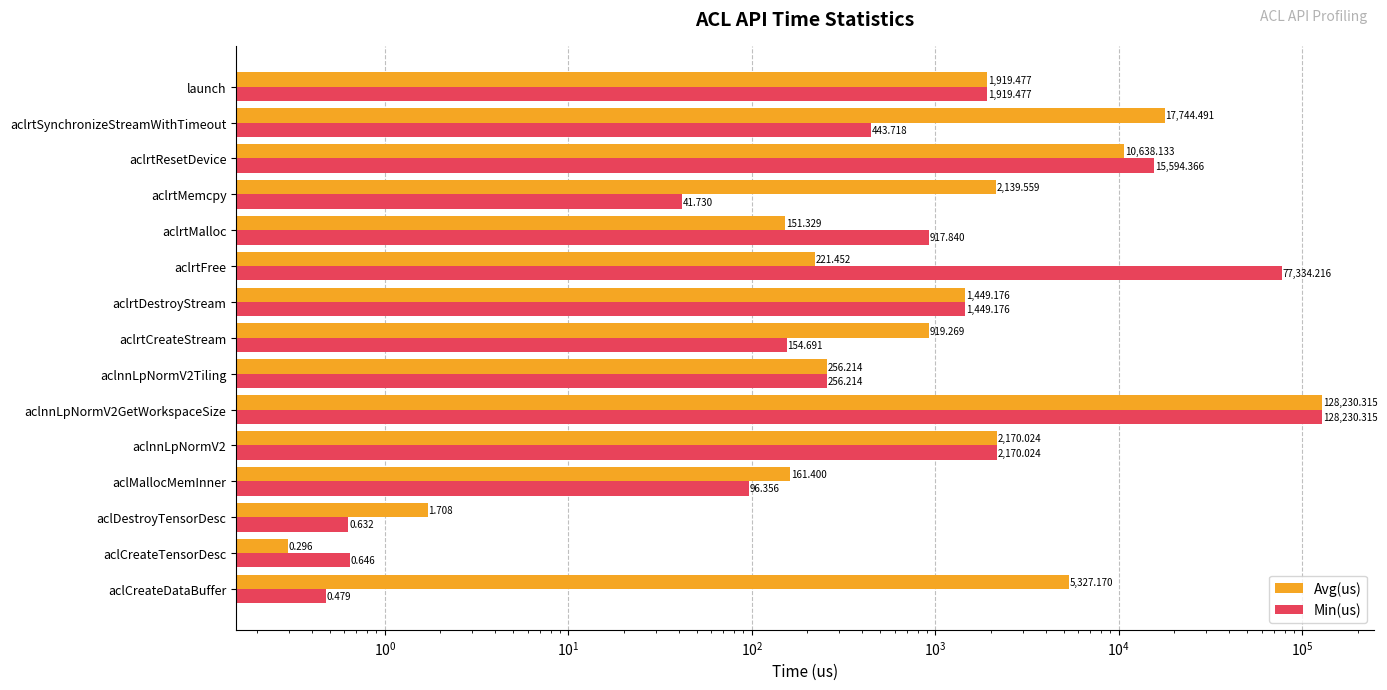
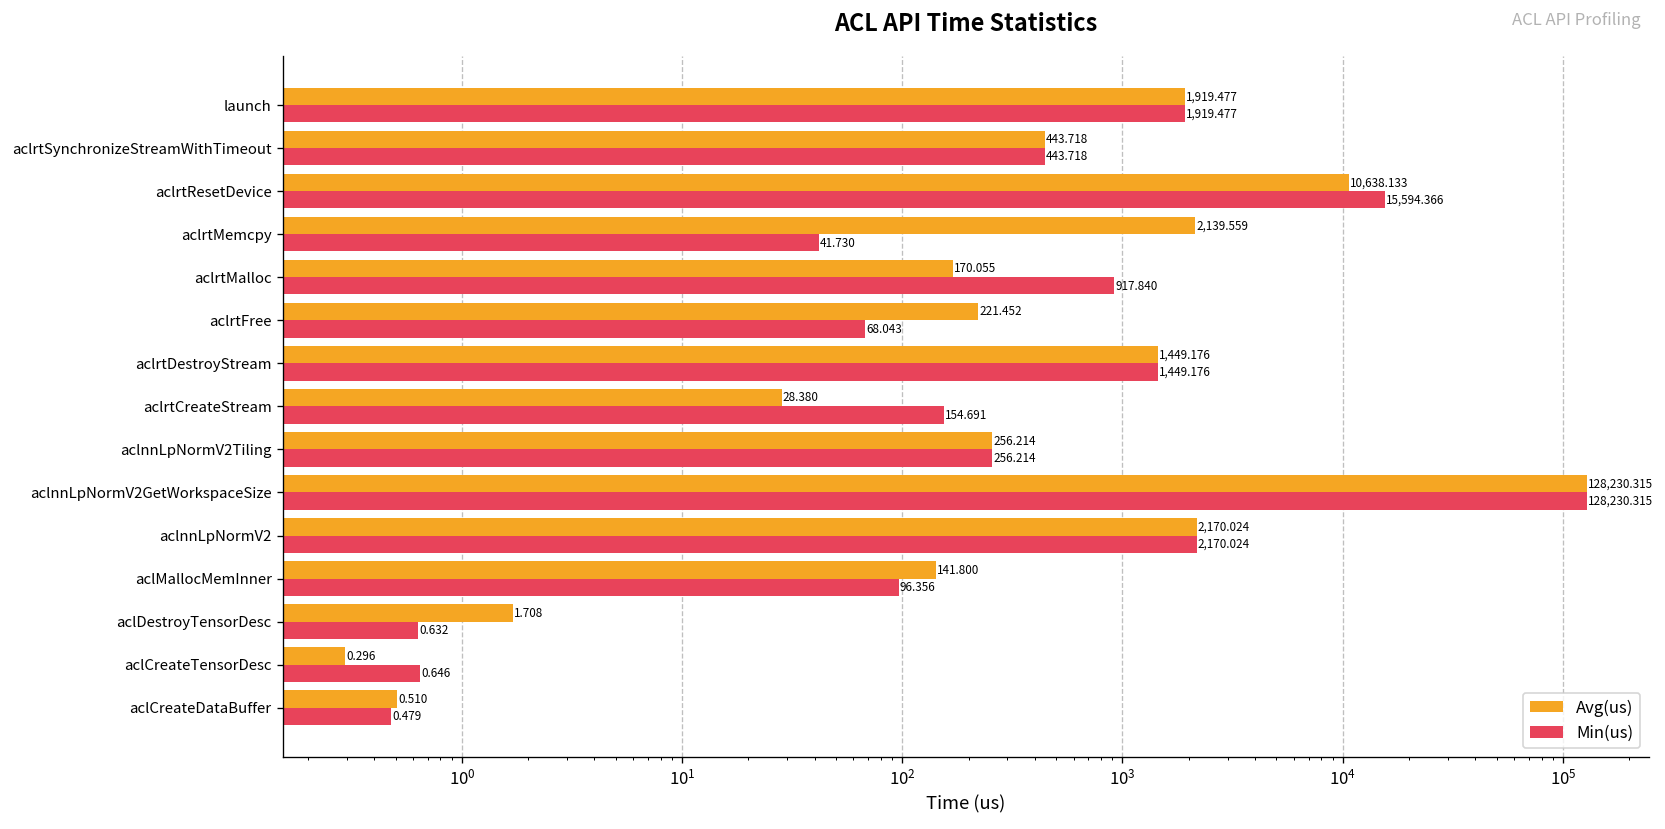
Avg(us), aclrtSynchronizeStreamWithTimeout: 17,744.491 -> 443.718
Avg(us), aclrtMalloc: 151.329 -> 170.055
Min(us), aclrtFree: 77,334.216 -> 68.043
Avg(us), aclrtCreateStream: 919.269 -> 28.380
Avg(us), aclMallocMemInner: 161.400 -> 141.800
Avg(us), aclCreateDataBuffer: 5,327.170 -> 0.510
